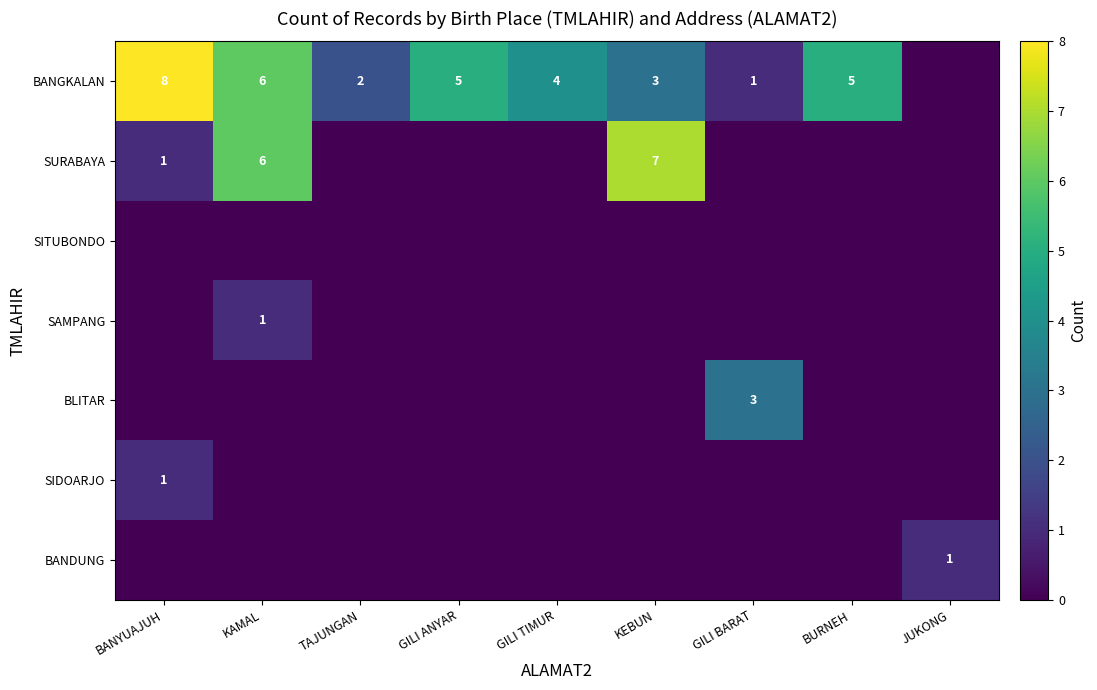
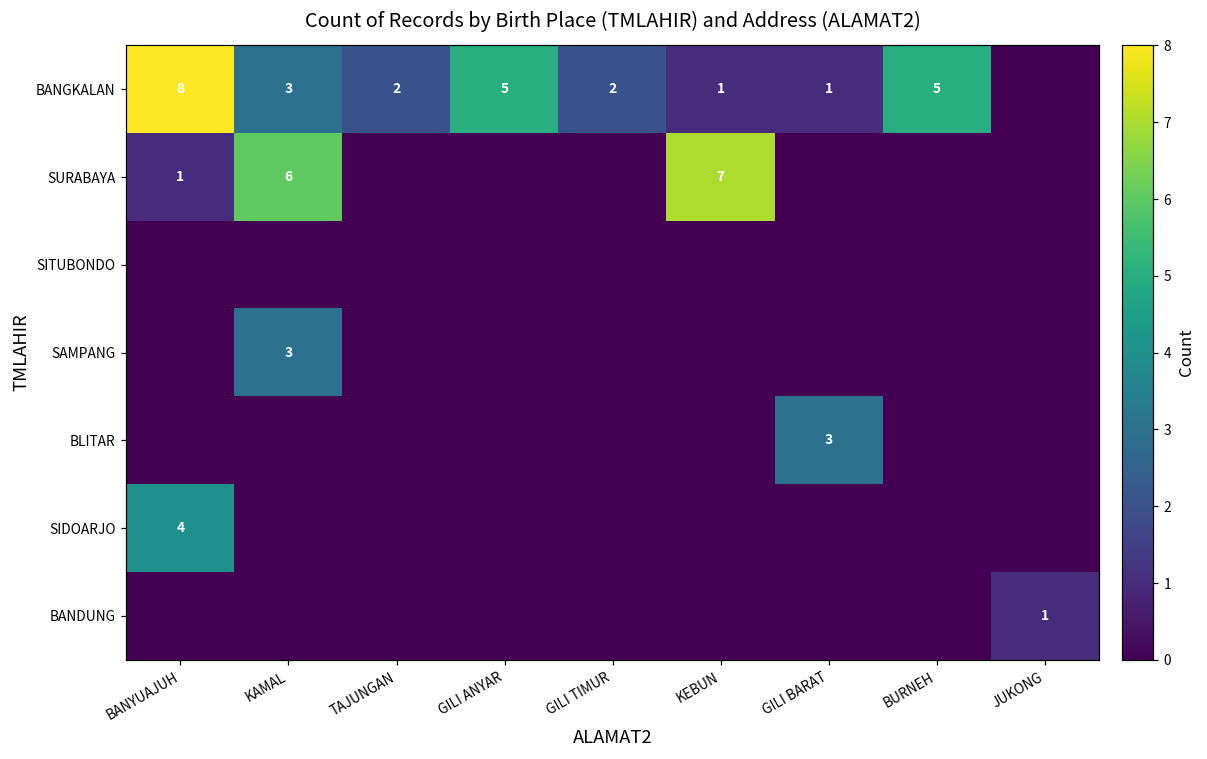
BANGKALAN, KAMAL: 6 -> 3
BANGKALAN, GILI TIMUR: 4 -> 2
BANGKALAN, KEBUN: 3 -> 1
SAMPANG, KAMAL: 1 -> 3
SIDOARJO, BANYUAJUH: 1 -> 4
